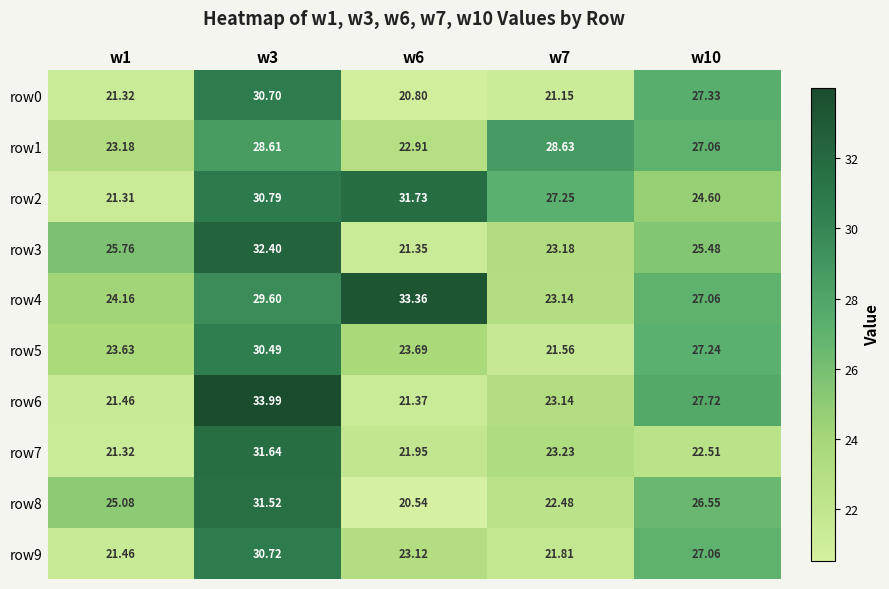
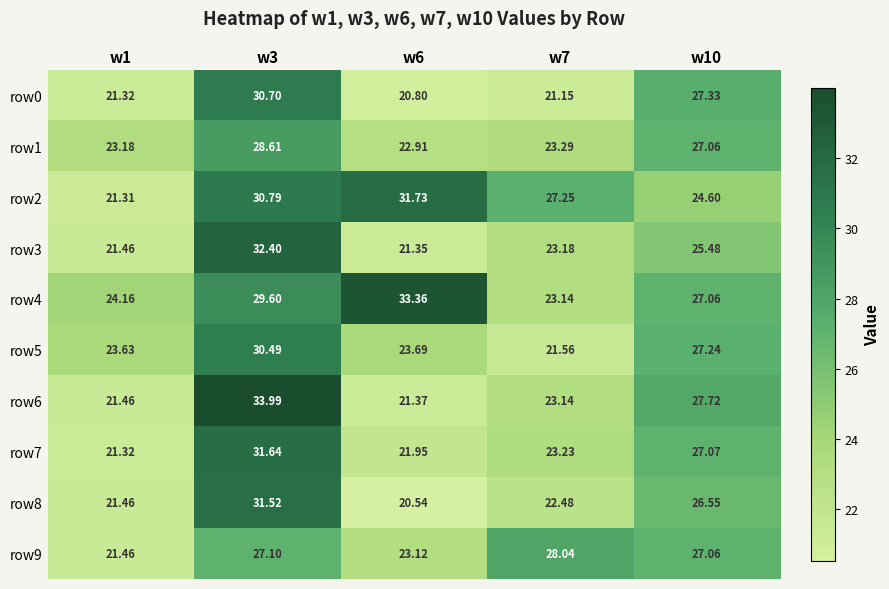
row1, w7: 28.63 -> 23.29
row3, w1: 25.76 -> 21.46
row7, w10: 22.51 -> 27.07
row8, w1: 25.08 -> 21.46
row9, w3: 30.72 -> 27.10
row9, w7: 21.81 -> 28.04
